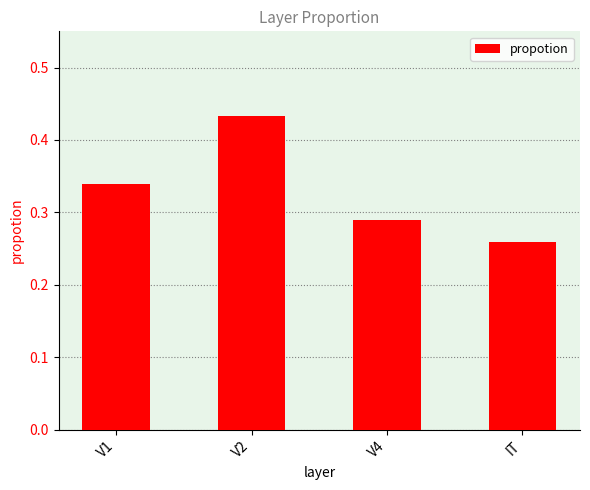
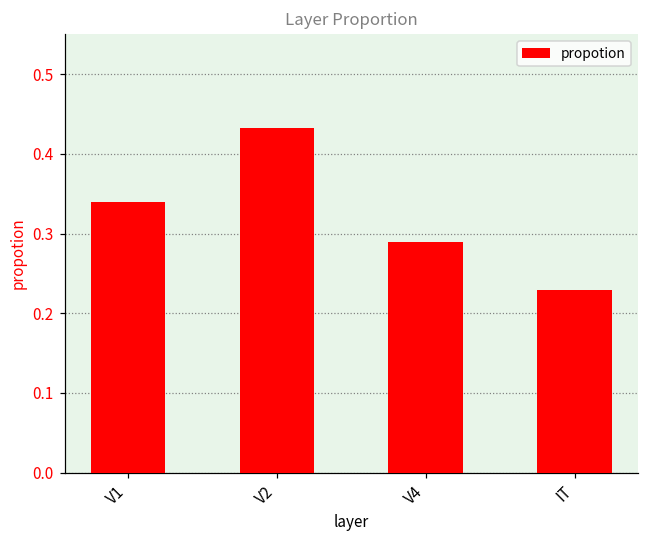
IT: 0.26 -> 0.23
